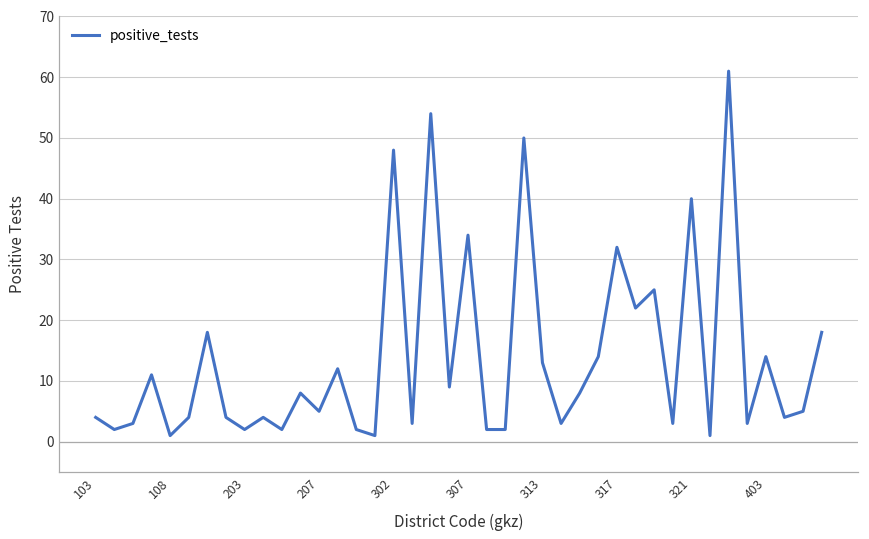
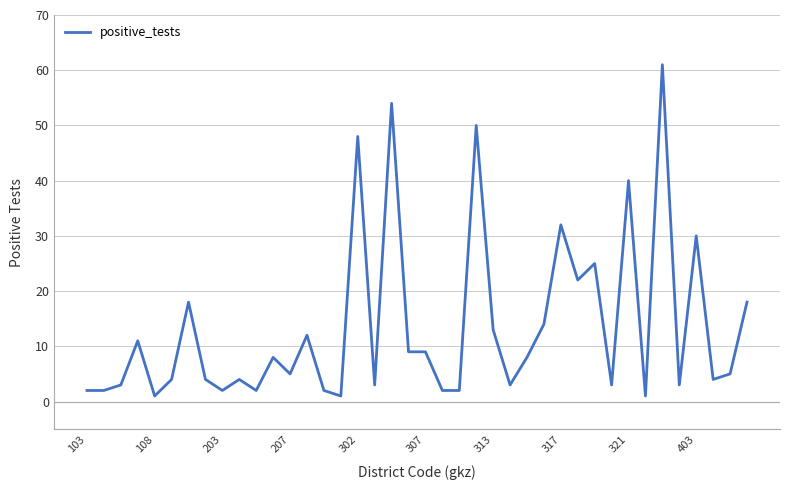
103: 4 -> 2
307: 34 -> 9
403: 14 -> 30
